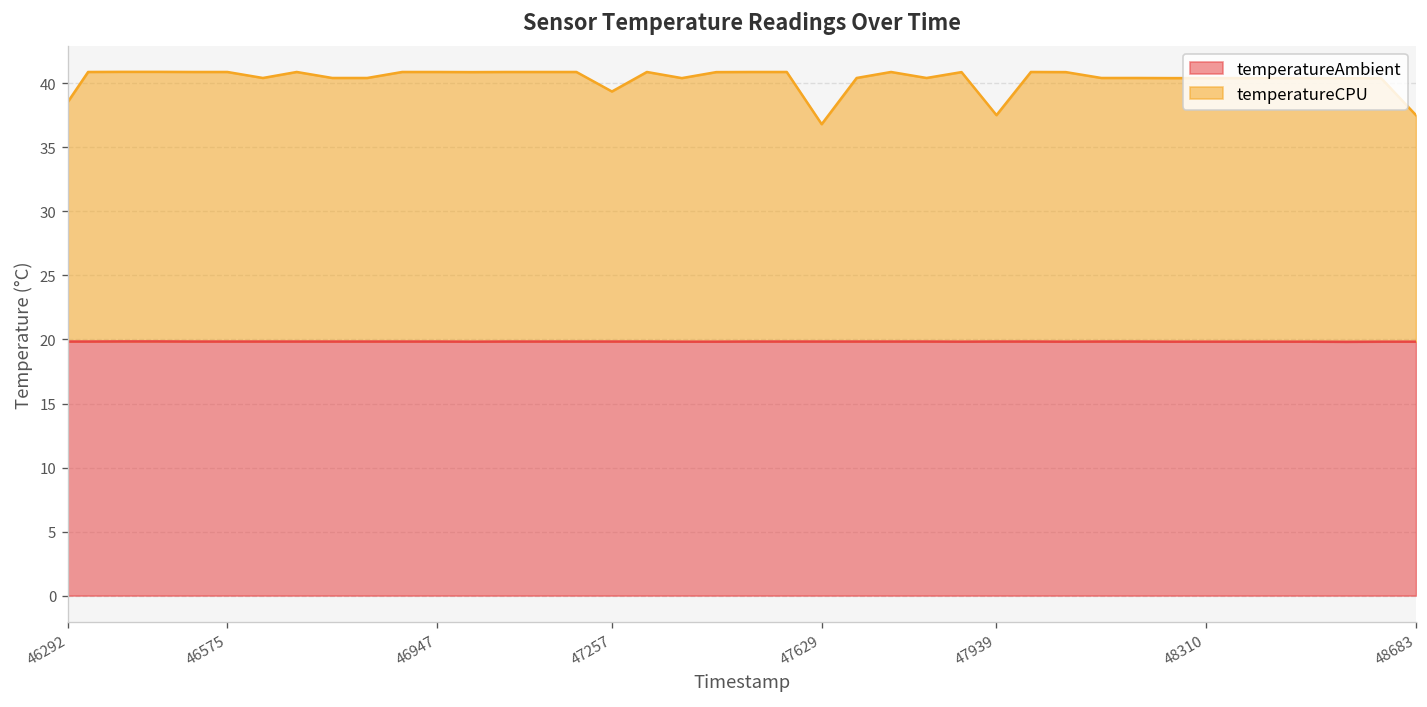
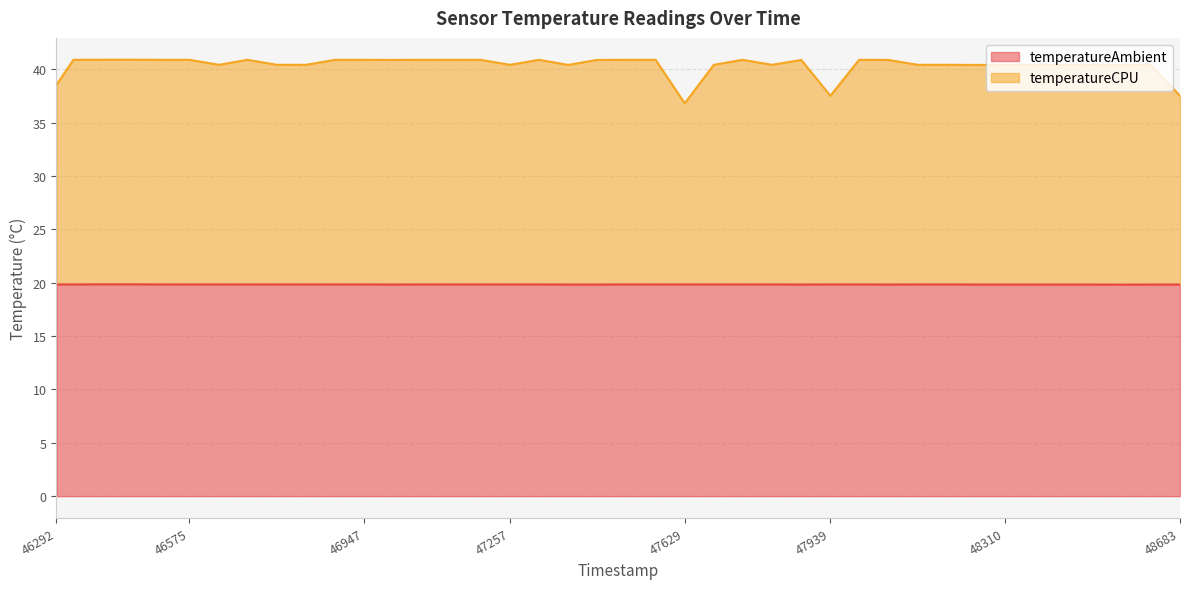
temperatureCPU, 47257: 19.5 -> 20.6
